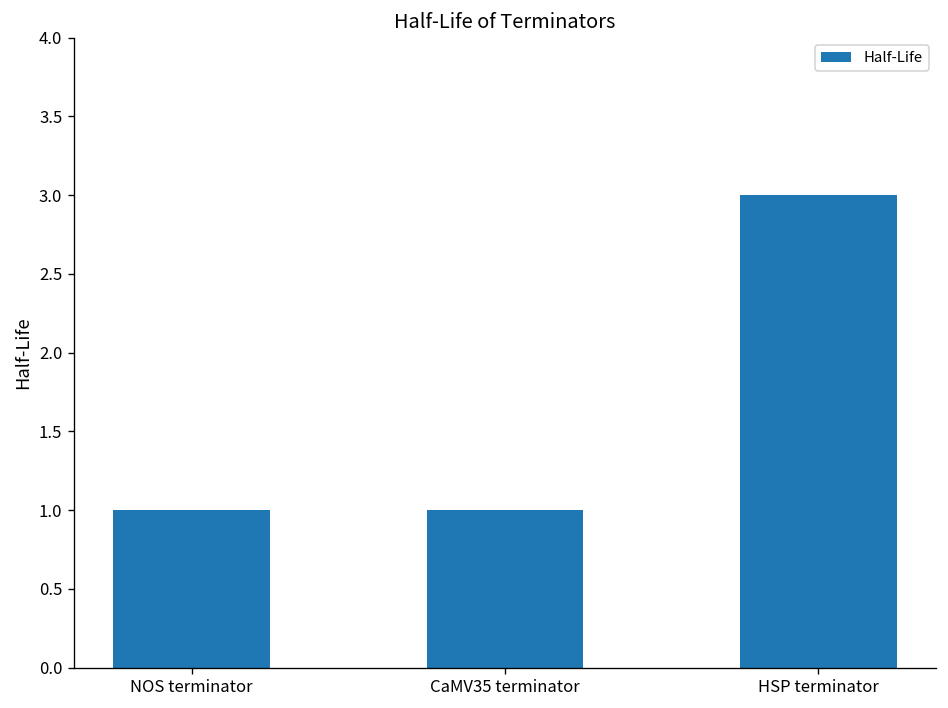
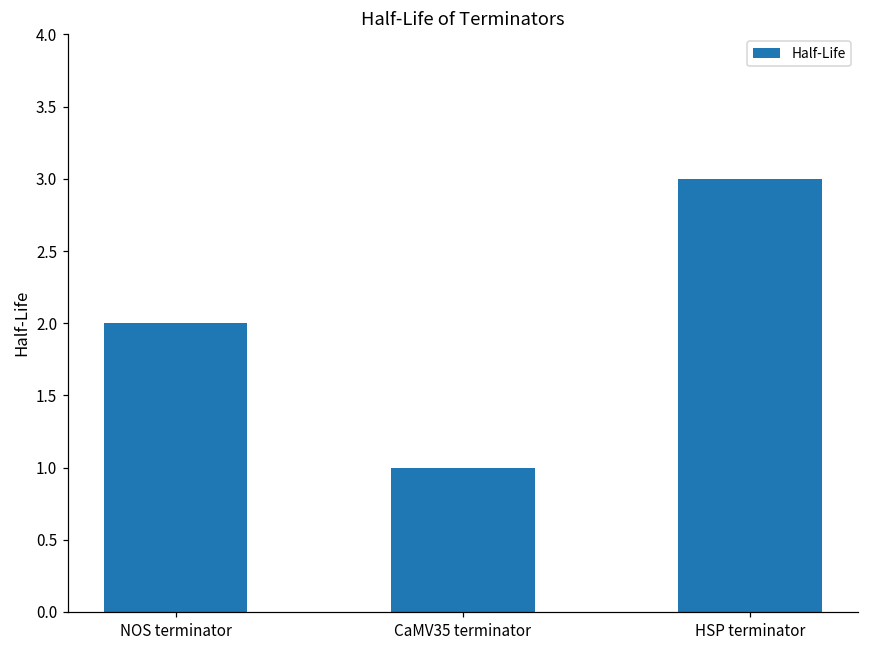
NOS terminator: 1 -> 2
